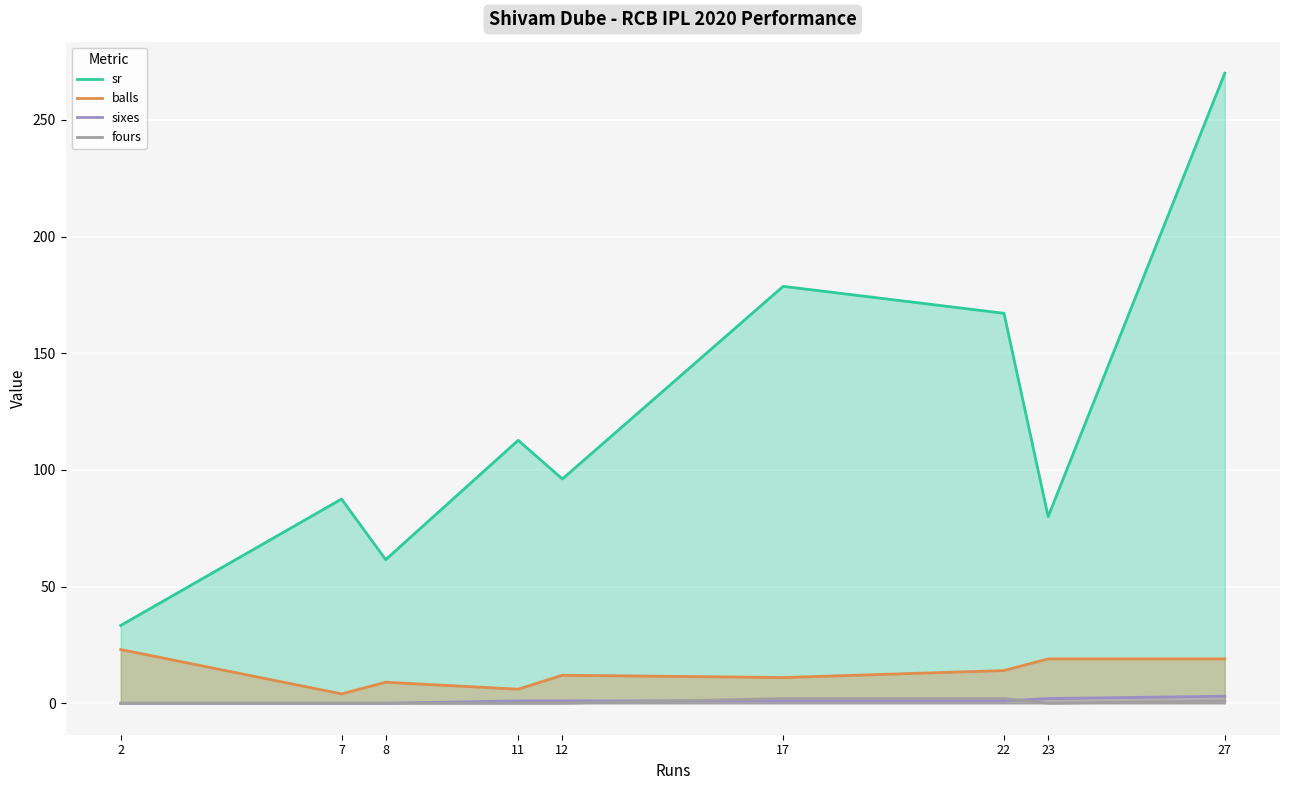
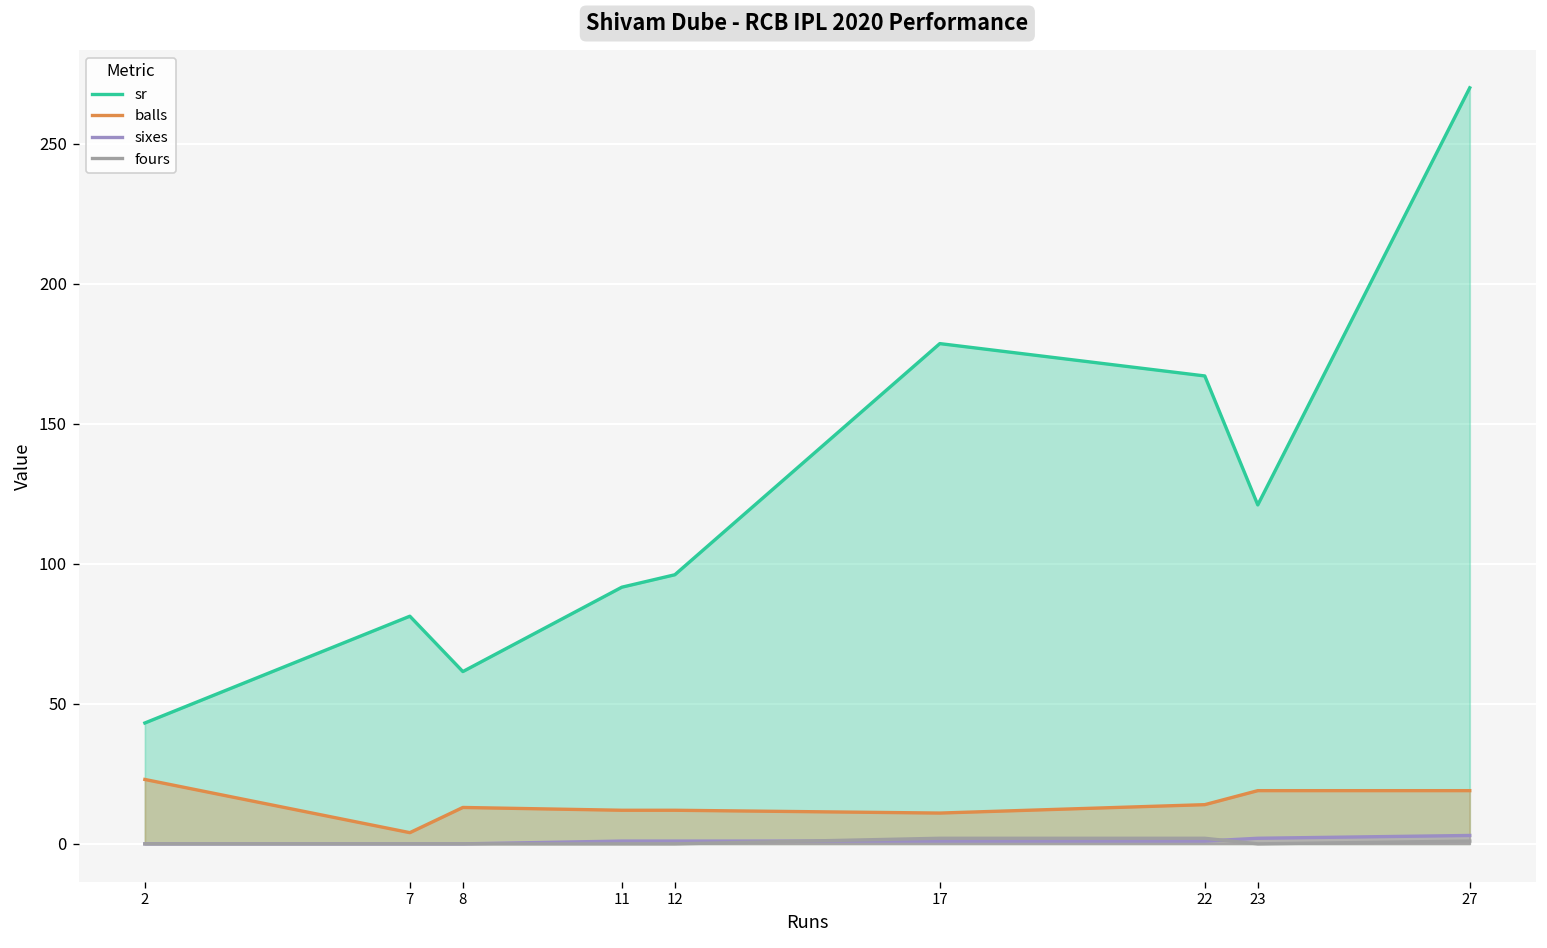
sr, 2: 33 -> 43
sr, 7: 88 -> 81
balls, 8: 9 -> 13
sr, 11: 113 -> 92
balls, 11: 6 -> 12
sr, 23: 80 -> 121
